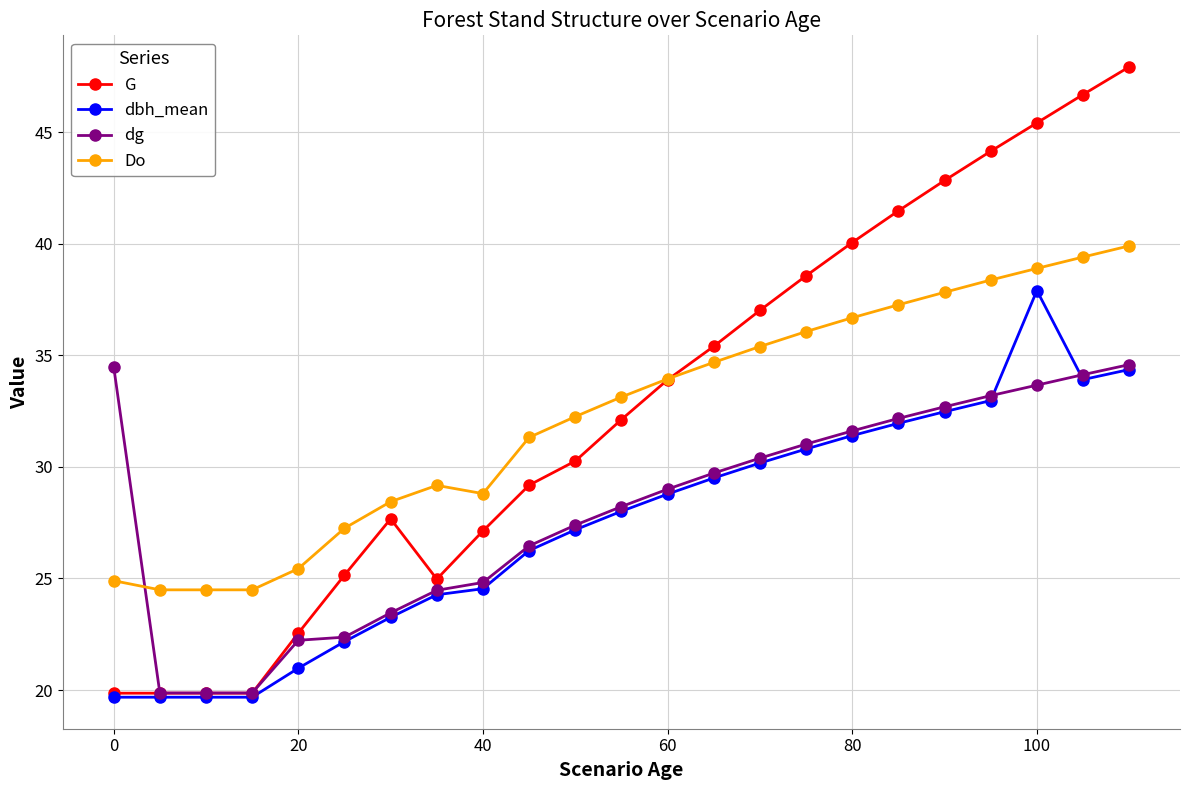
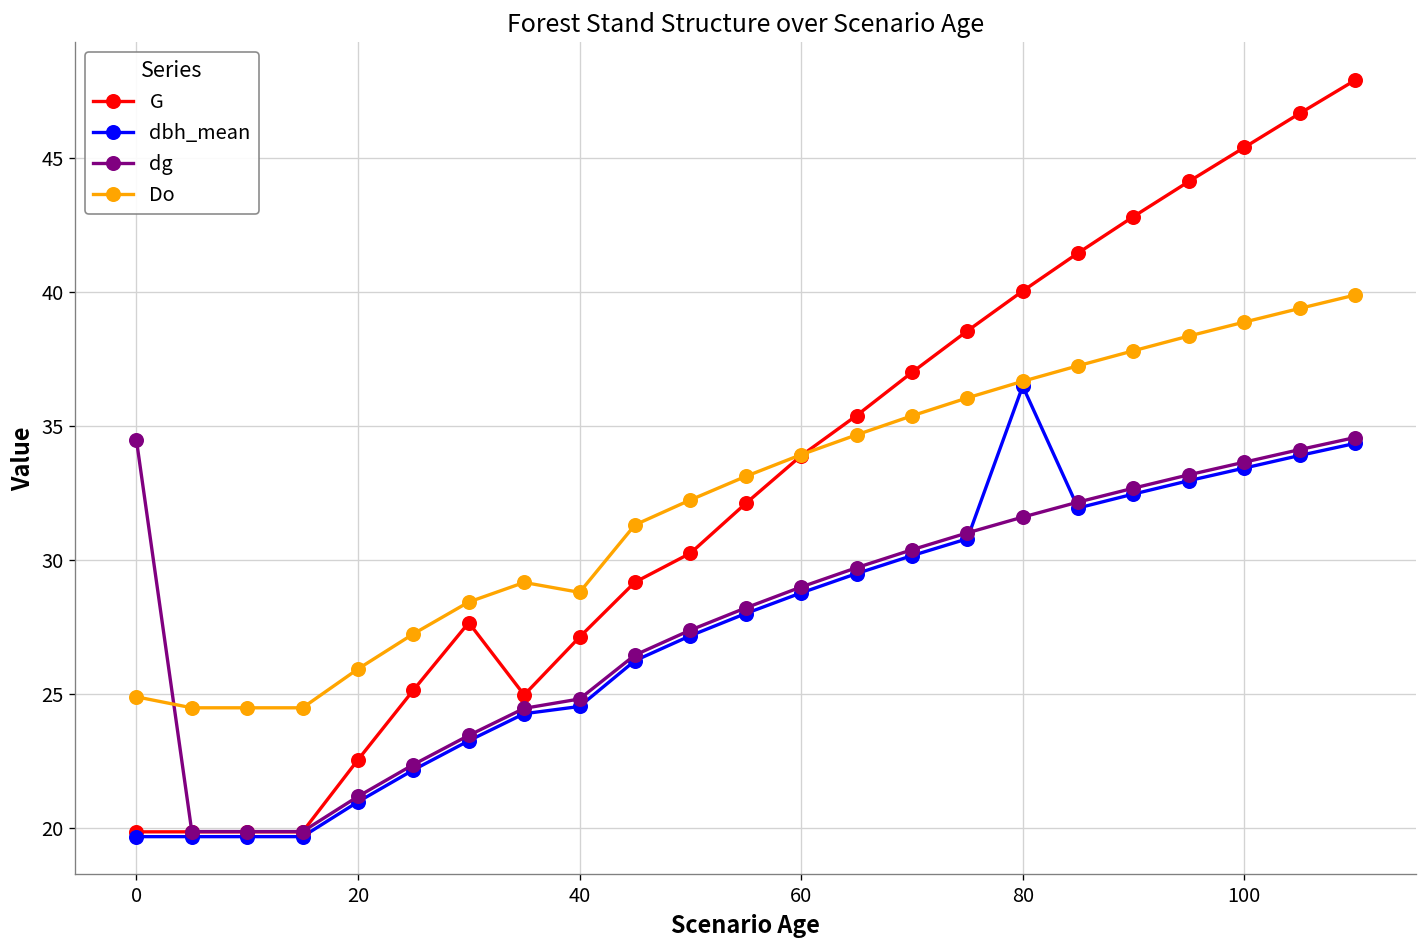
dg, 20: 22.2 -> 21.2
Do, 20: 25.4 -> 25.9
dbh_mean, 80: 31.4 -> 36.5
dbh_mean, 100: 37.9 -> 33.4
